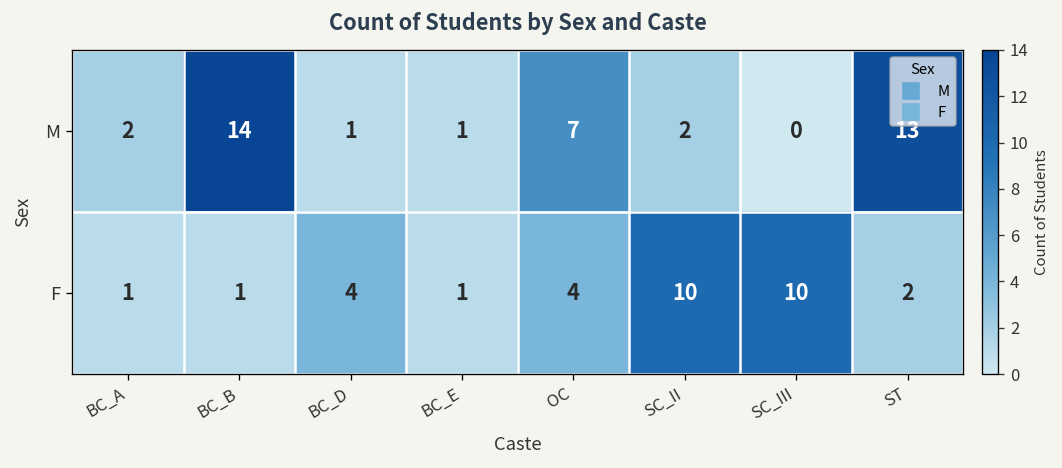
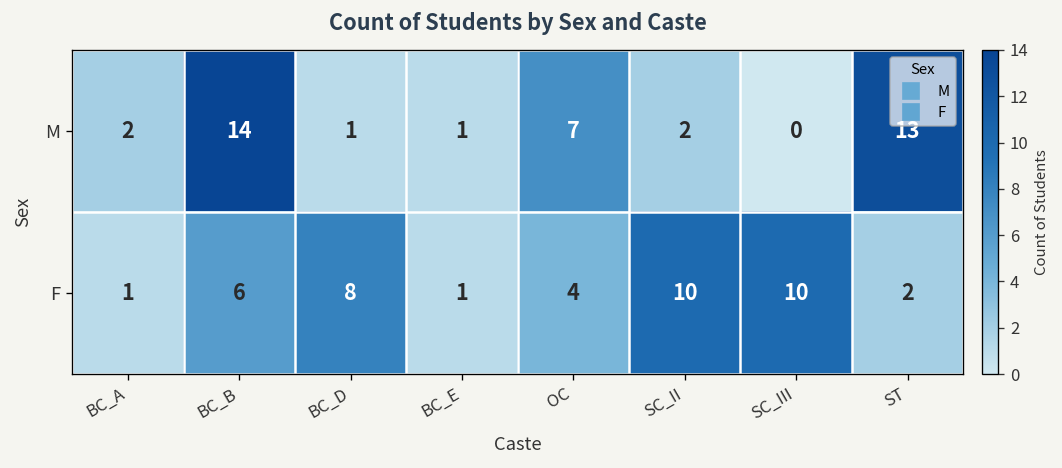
F, BC_B: 1 -> 6
F, BC_D: 4 -> 8
